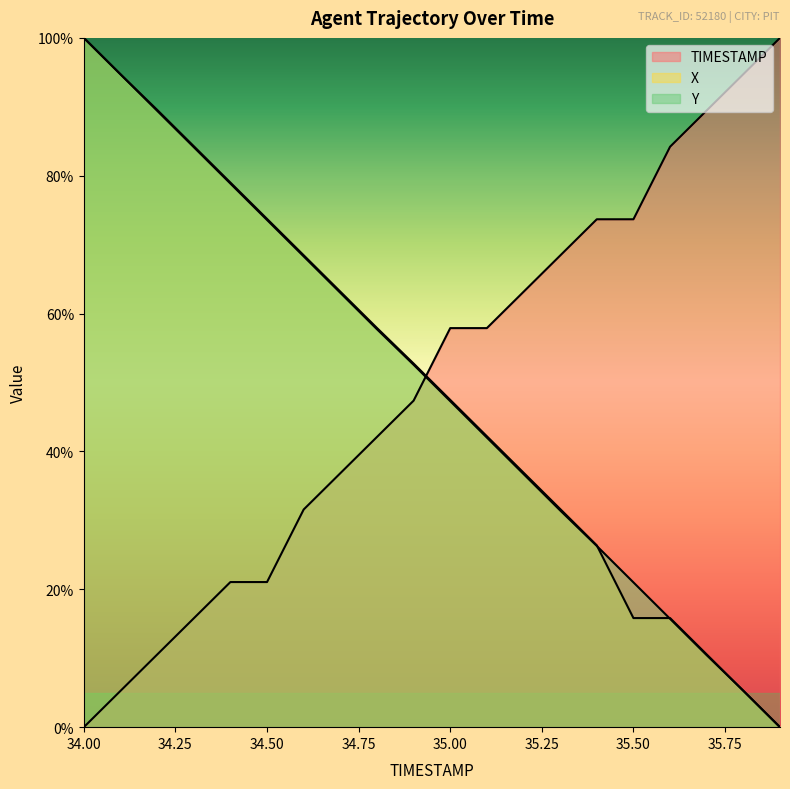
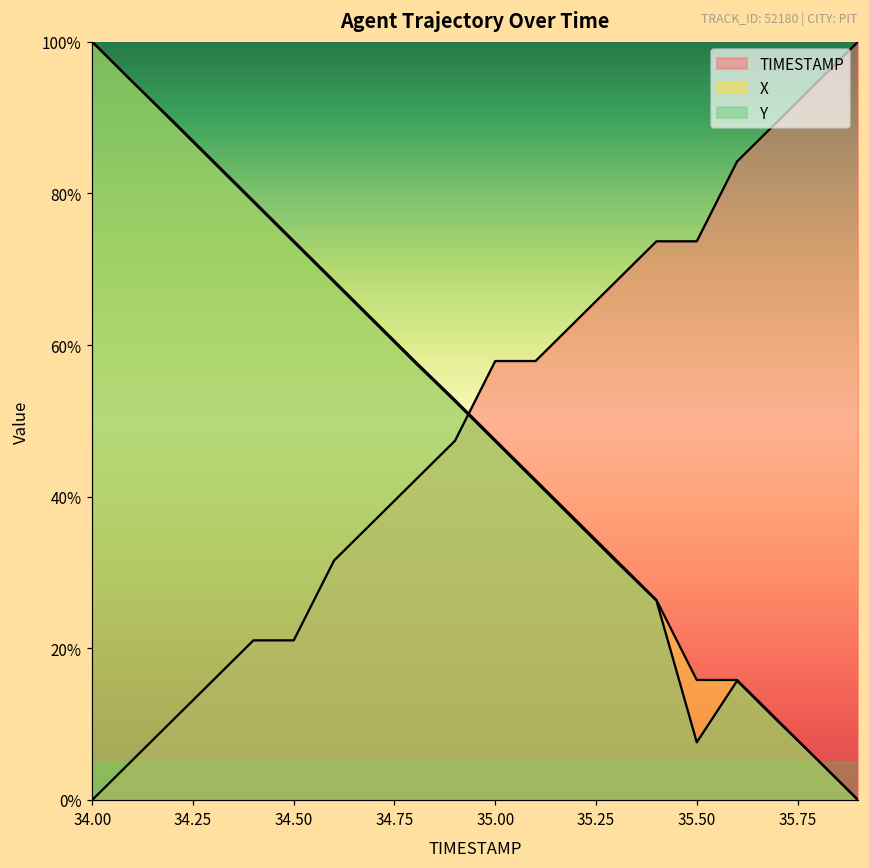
Y, 35.50: 21% -> 8%
